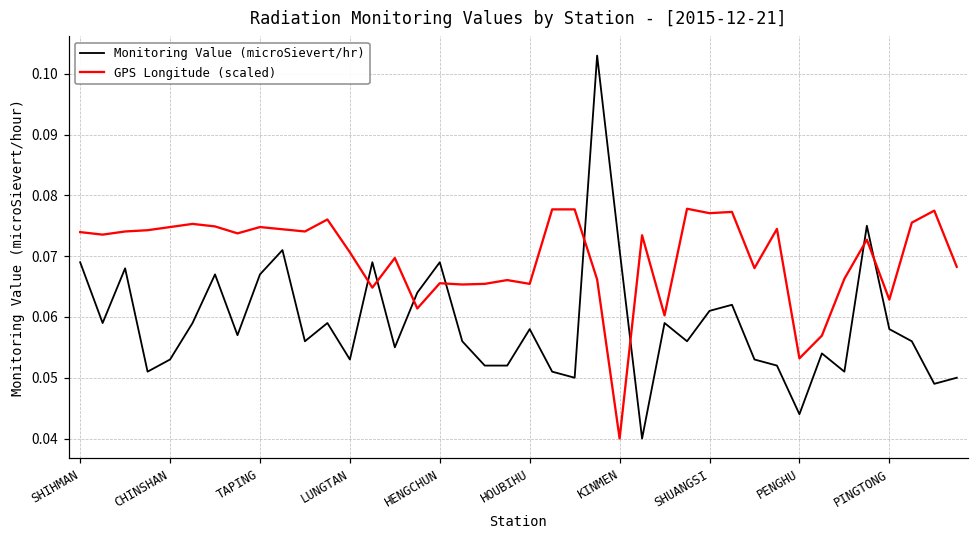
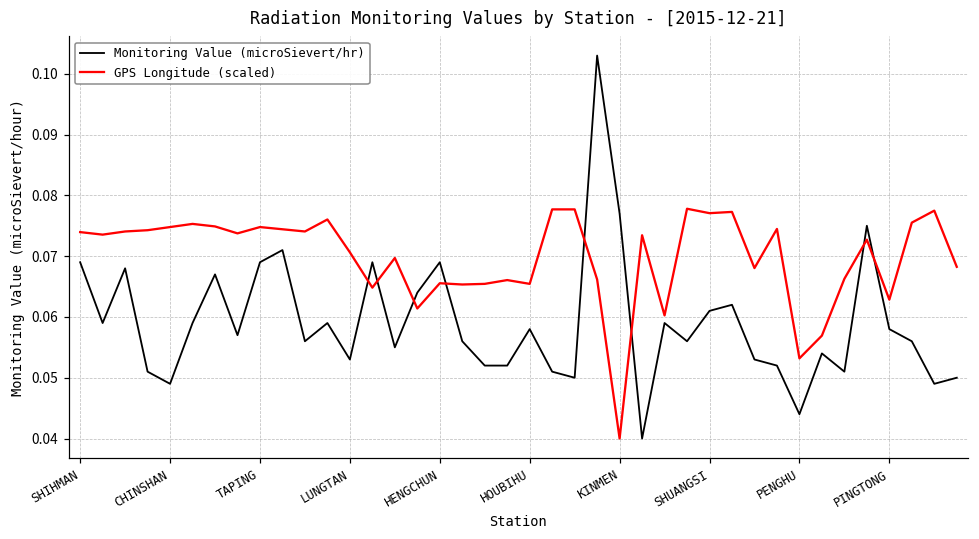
Monitoring Value (microSievert/hr), CHINSHAN: 0.053 -> 0.049
Monitoring Value (microSievert/hr), TAPING: 0.067 -> 0.069
Monitoring Value (microSievert/hr), KINMEN: 0.071 -> 0.077
